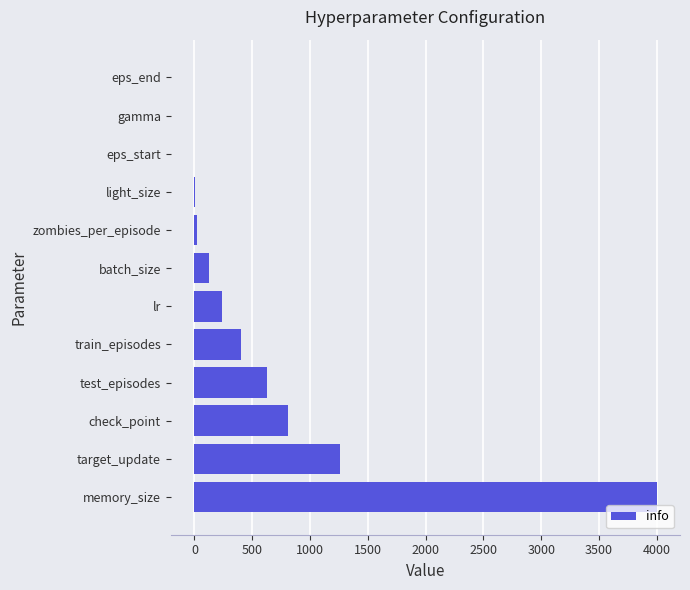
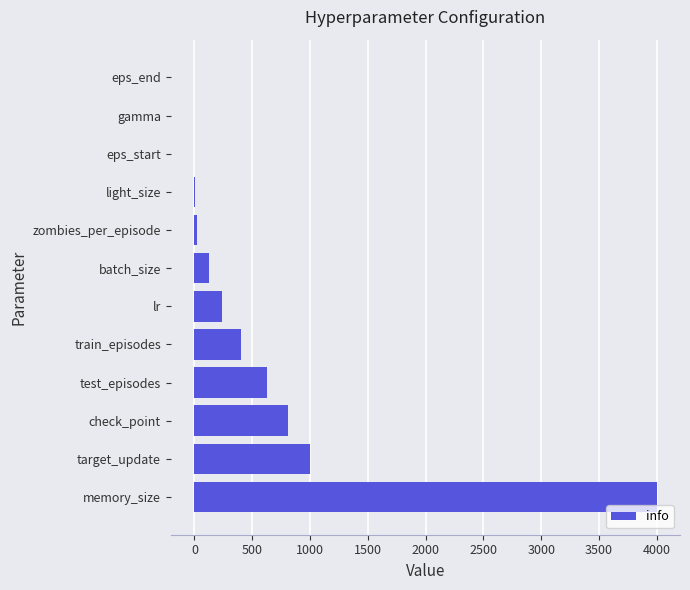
target_update: 1260 -> 1000
